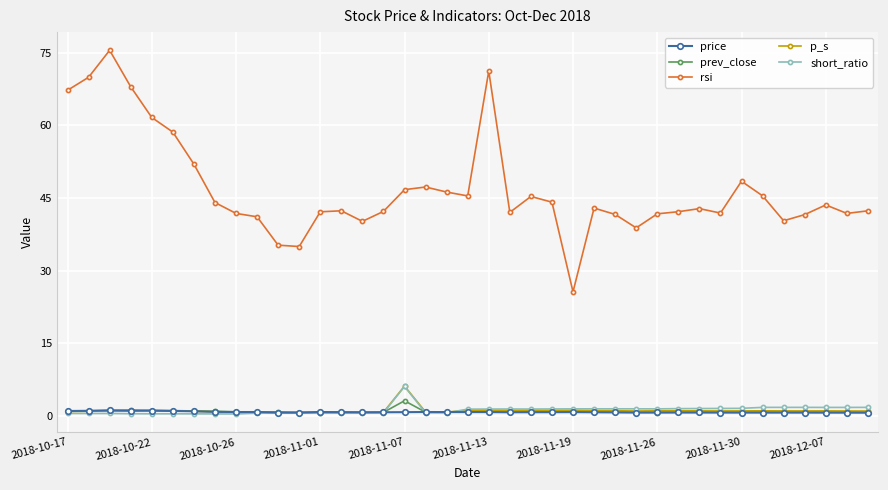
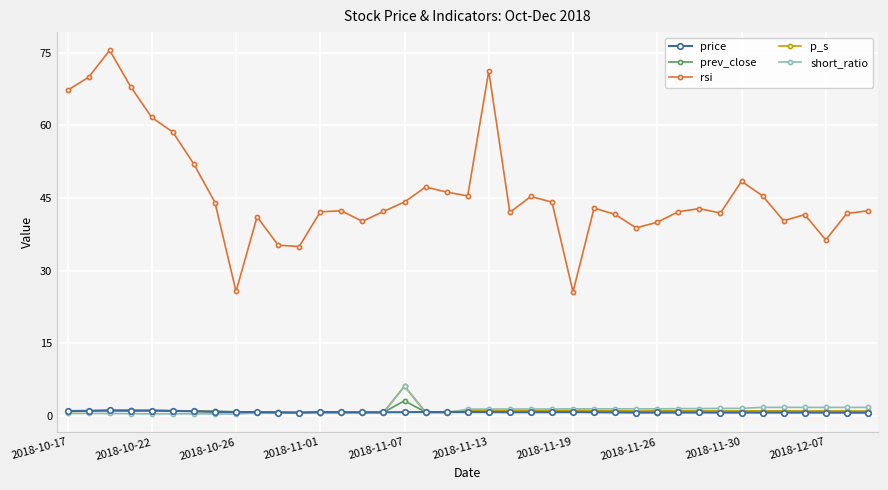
rsi, 2018-10-26: 42 -> 26
rsi, 2018-11-07: 47 -> 44
rsi, 2018-11-26: 42 -> 40
rsi, 2018-12-07: 44 -> 36
